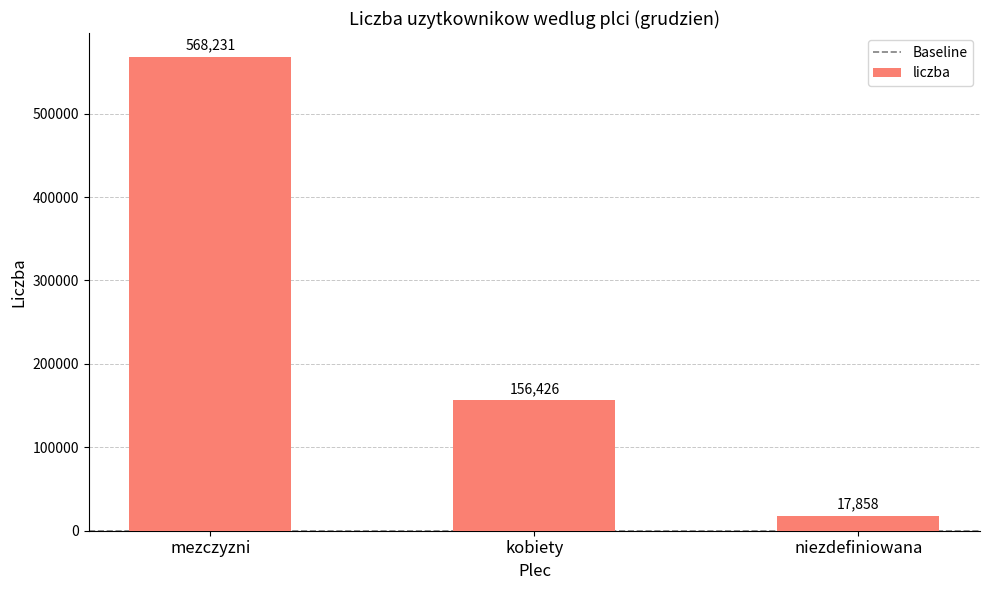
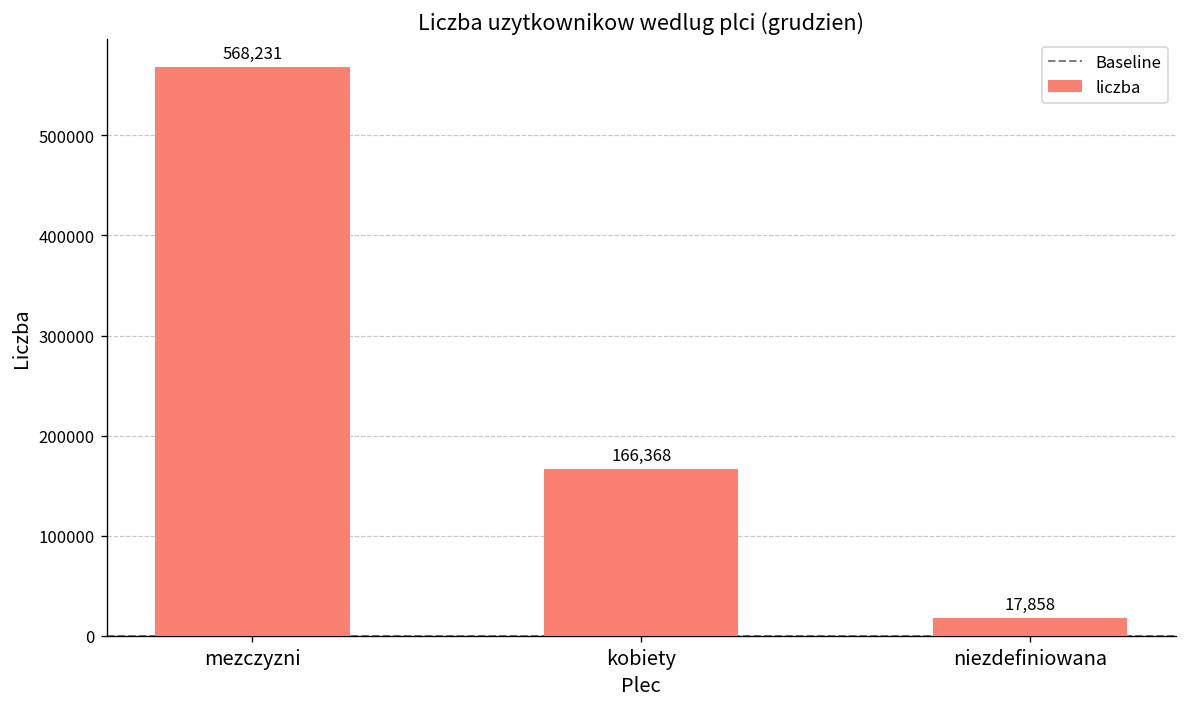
kobiety: 156,426 -> 166,368
